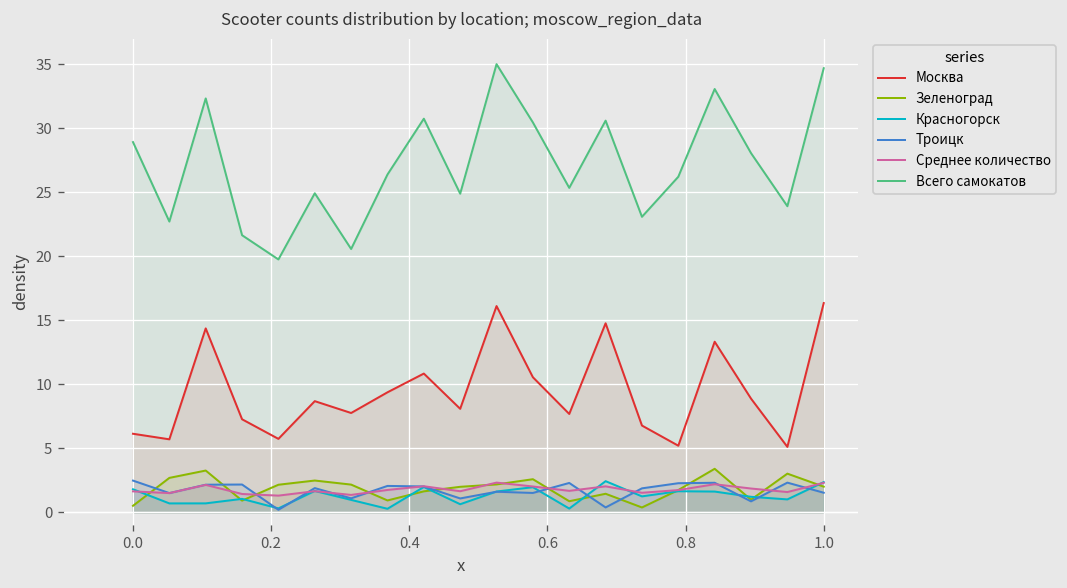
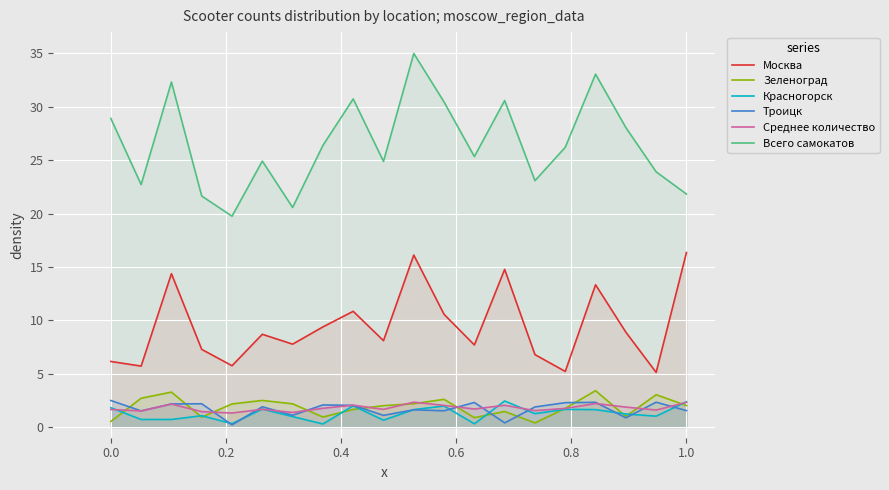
Всего самокатов, 1.0: 34.7 -> 21.8
